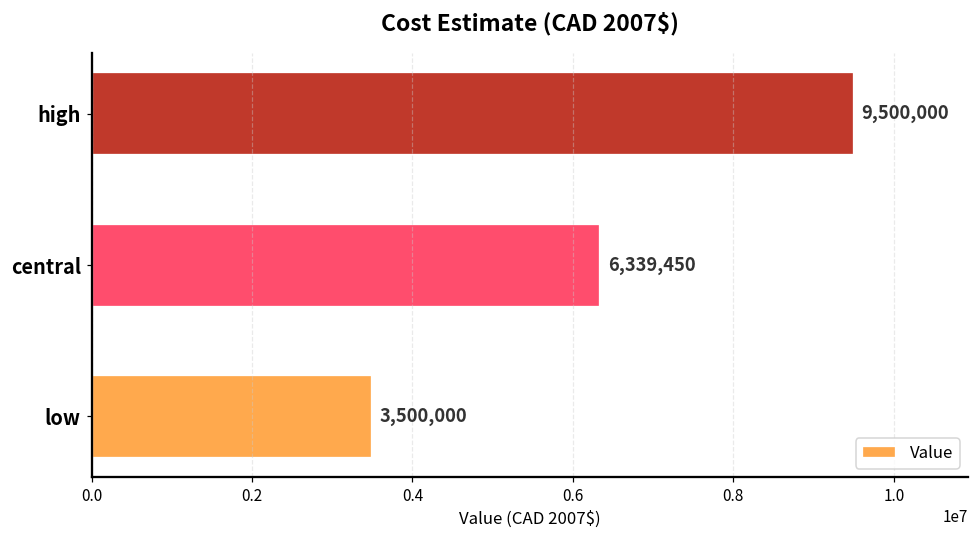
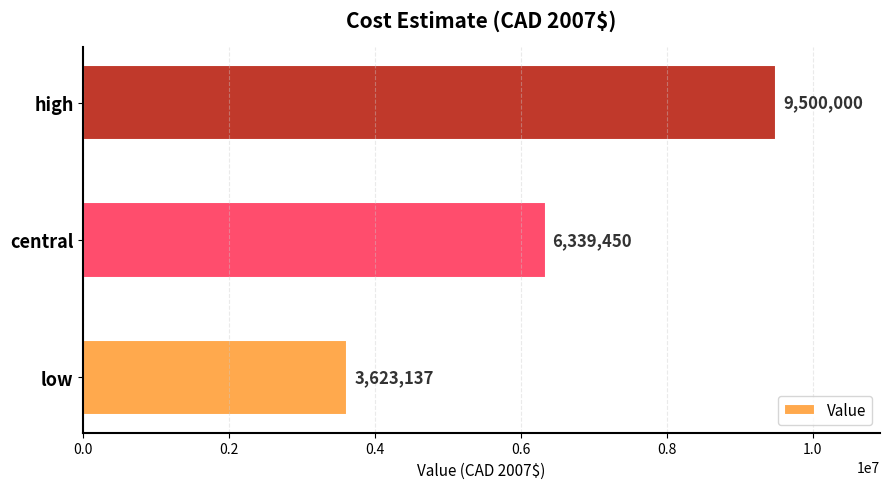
low: 3,500,000 -> 3,623,137
